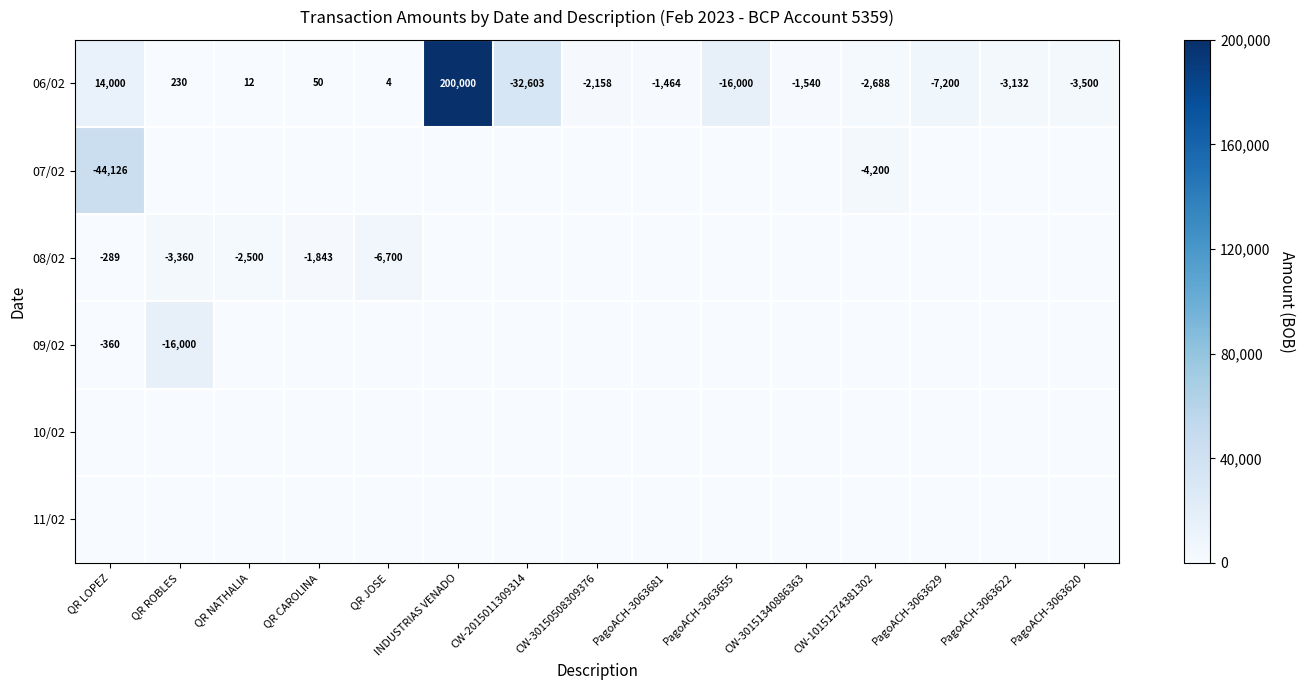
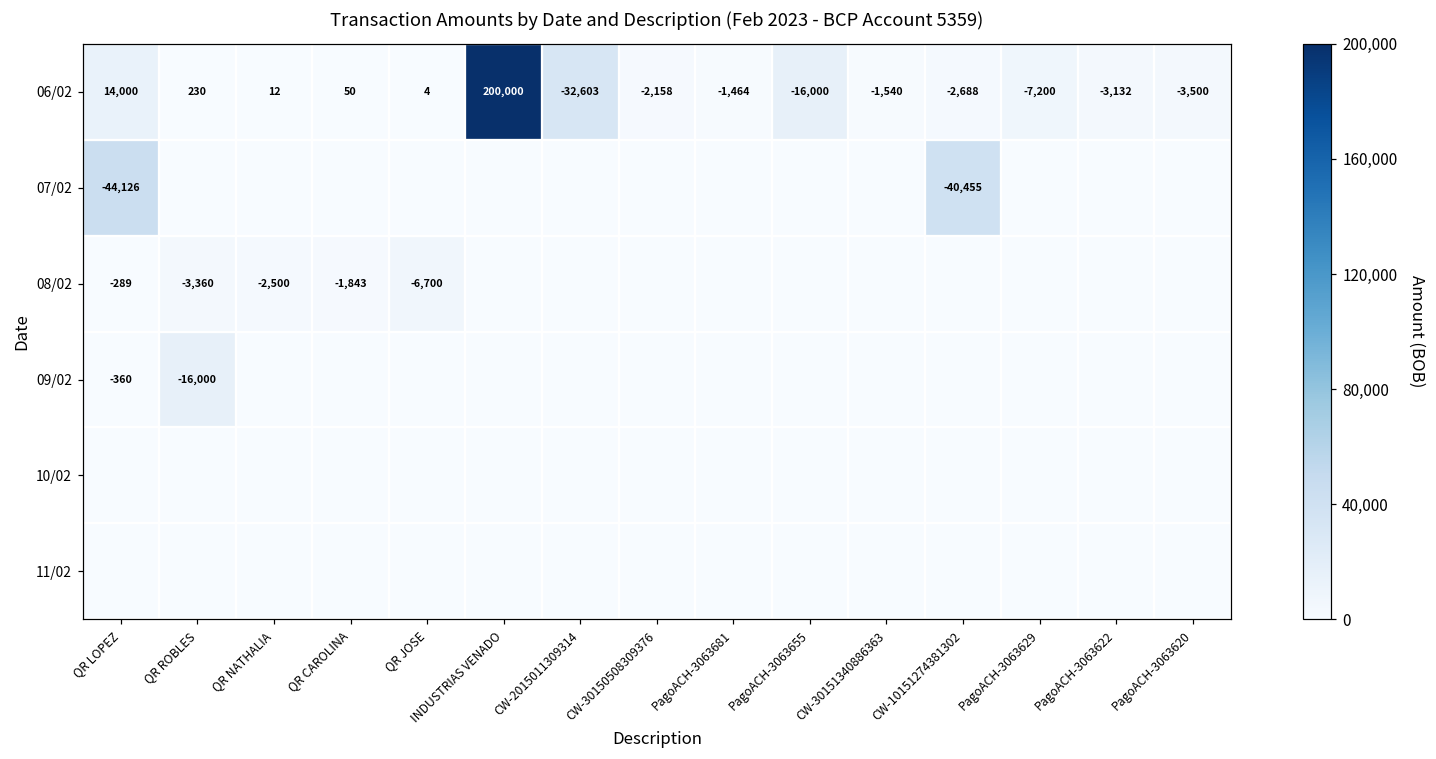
07/02, CW-10151274381302: -4,200 -> -40,455
